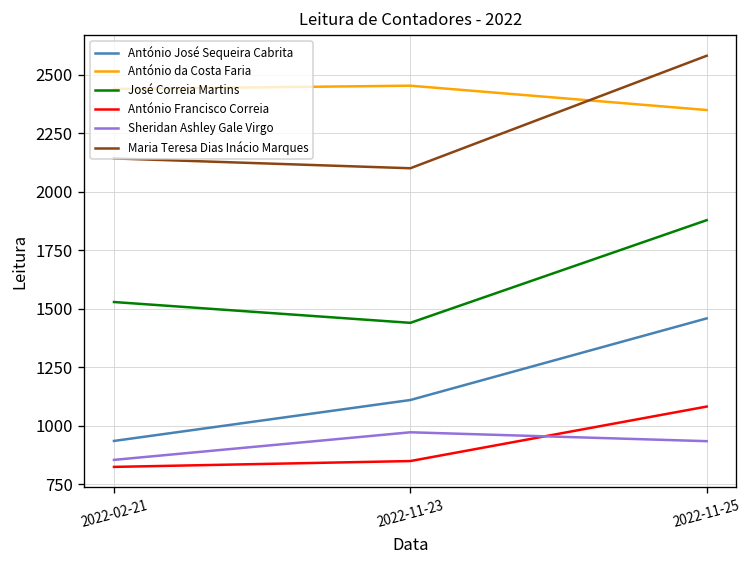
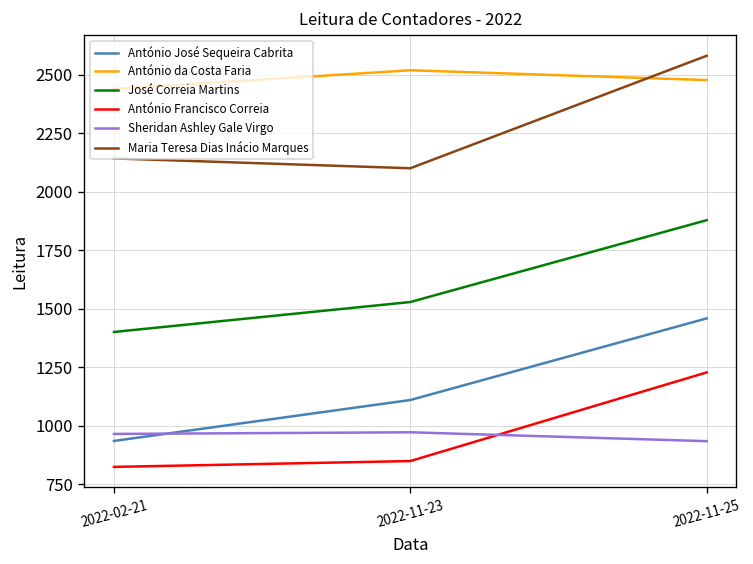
José Correia Martins, 2022-02-21: 1530 -> 1400
Sheridan Ashley Gale Virgo, 2022-02-21: 850 -> 970
António da Costa Faria, 2022-11-23: 2450 -> 2520
José Correia Martins, 2022-11-23: 1440 -> 1530
António da Costa Faria, 2022-11-25: 2350 -> 2480
António Francisco Correia, 2022-11-25: 1080 -> 1230
